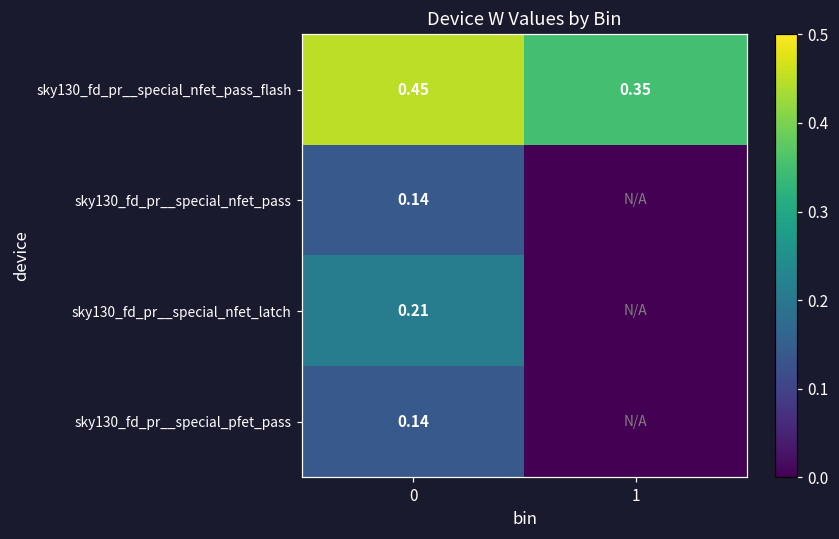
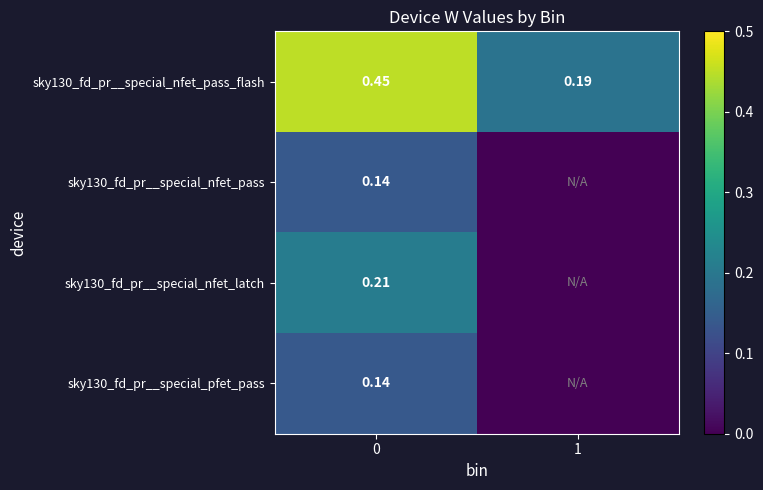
sky130_fd_pr__special_nfet_pass_flash, 1: 0.35 -> 0.19
